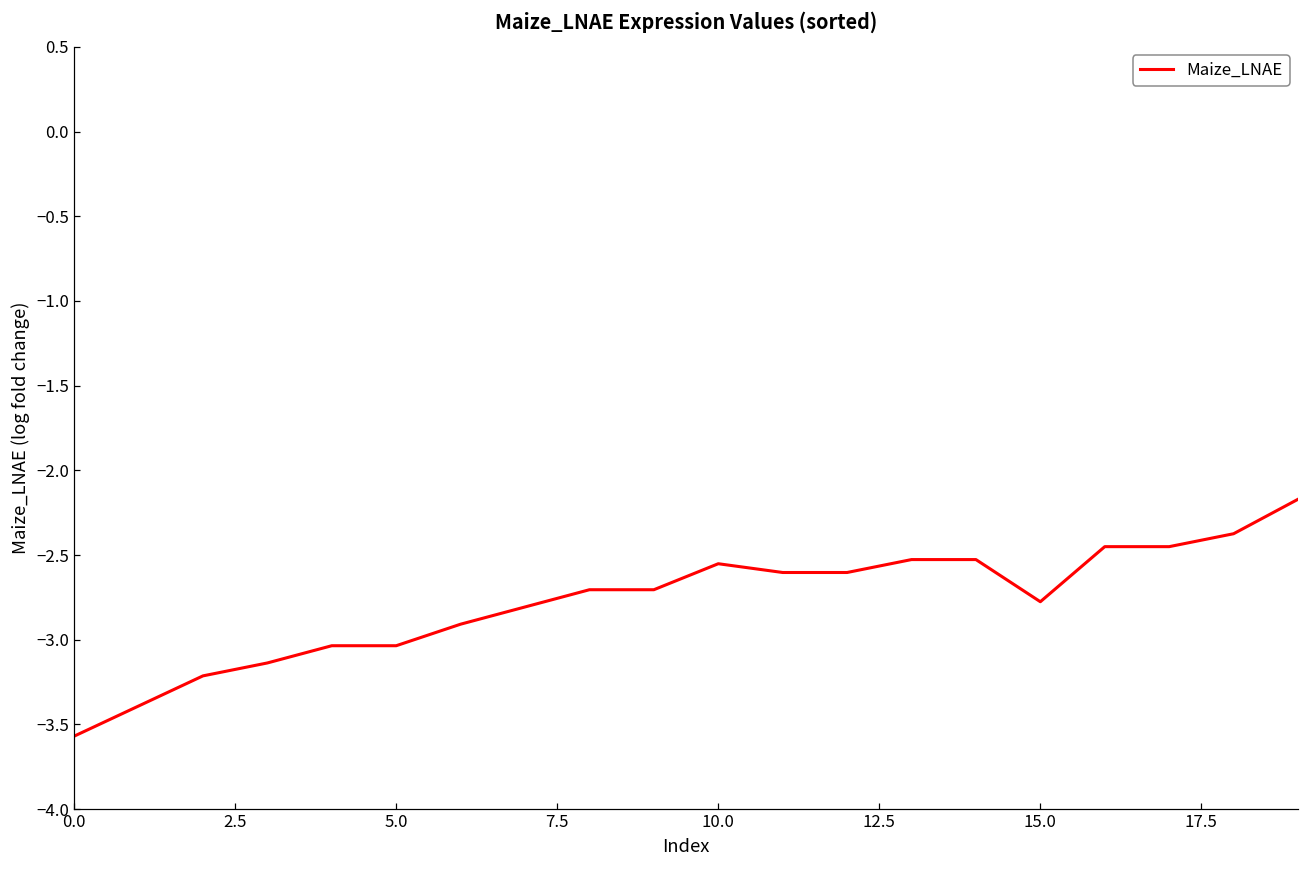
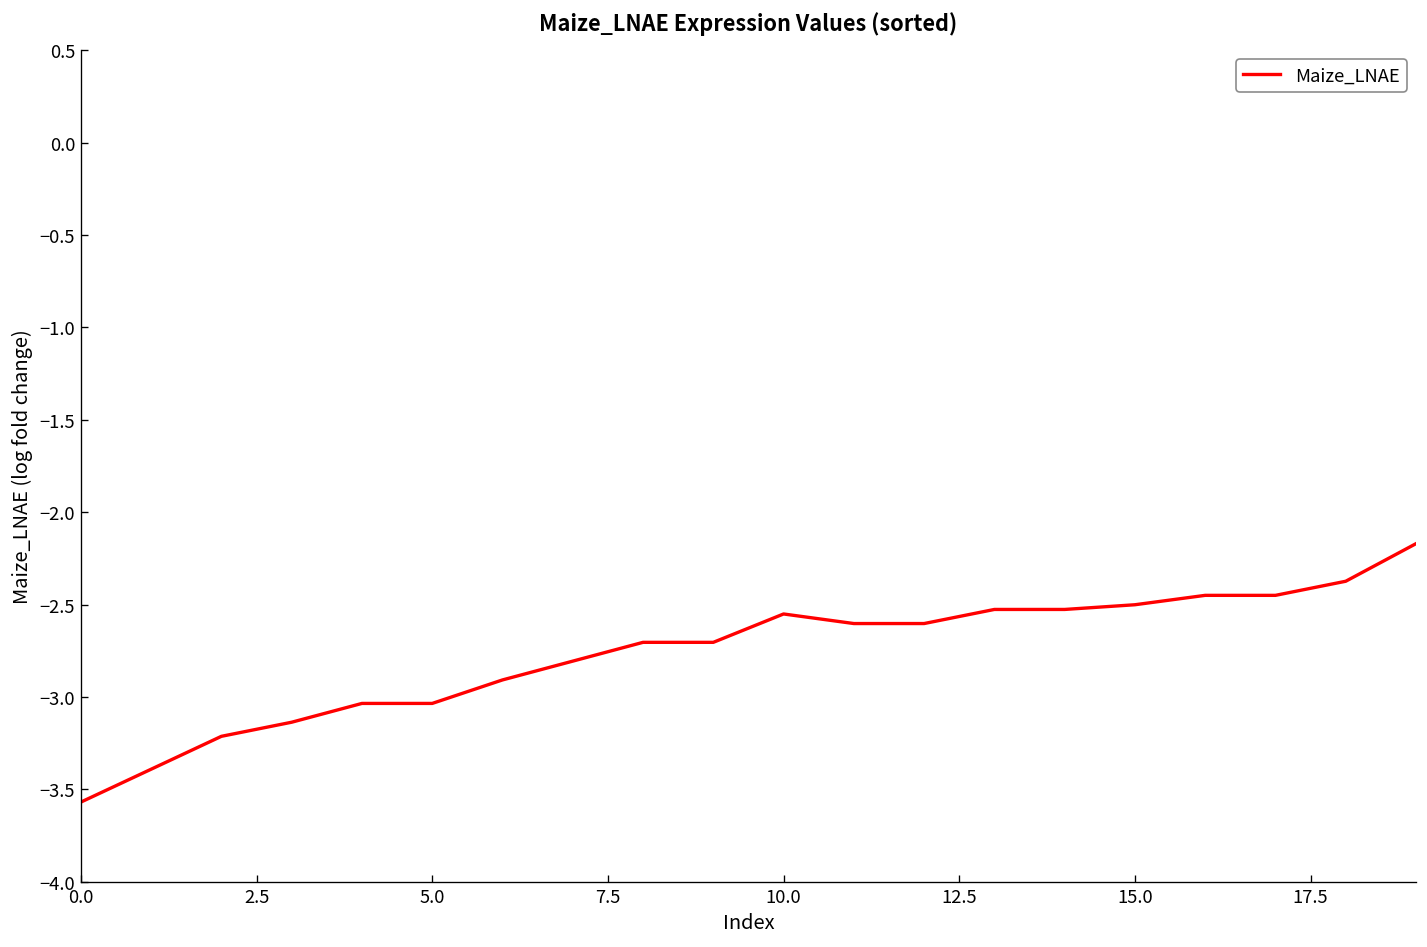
15.0: -2.78 -> -2.50
